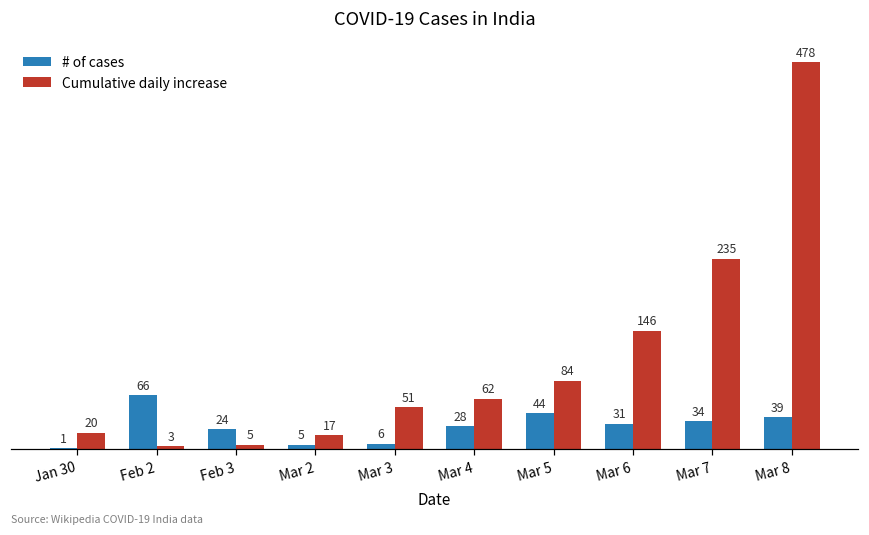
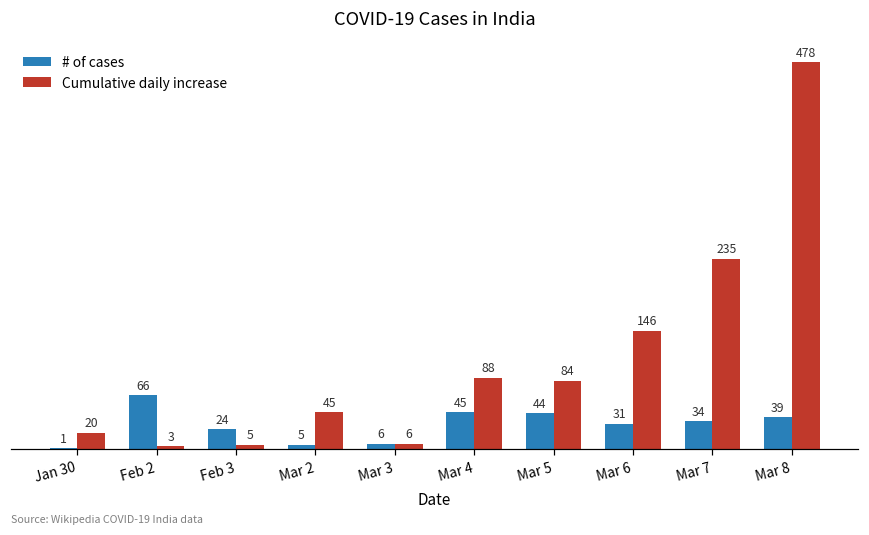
Cumulative daily increase, Mar 2: 17 -> 45
Cumulative daily increase, Mar 3: 51 -> 6
# of cases, Mar 4: 28 -> 45
Cumulative daily increase, Mar 4: 62 -> 88
